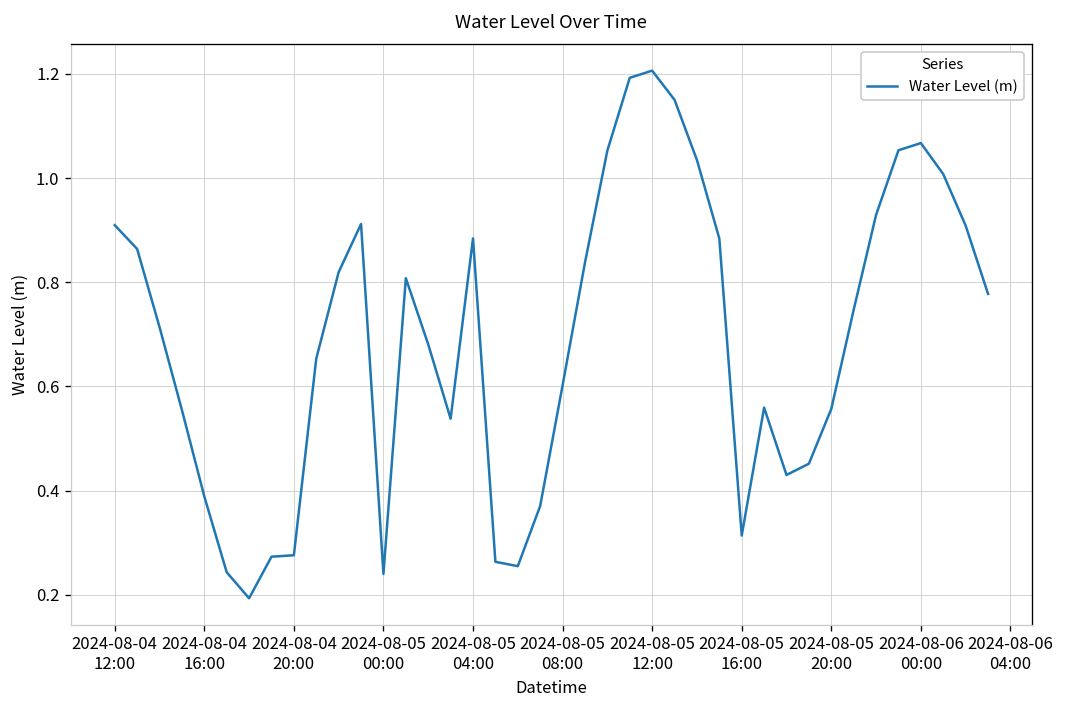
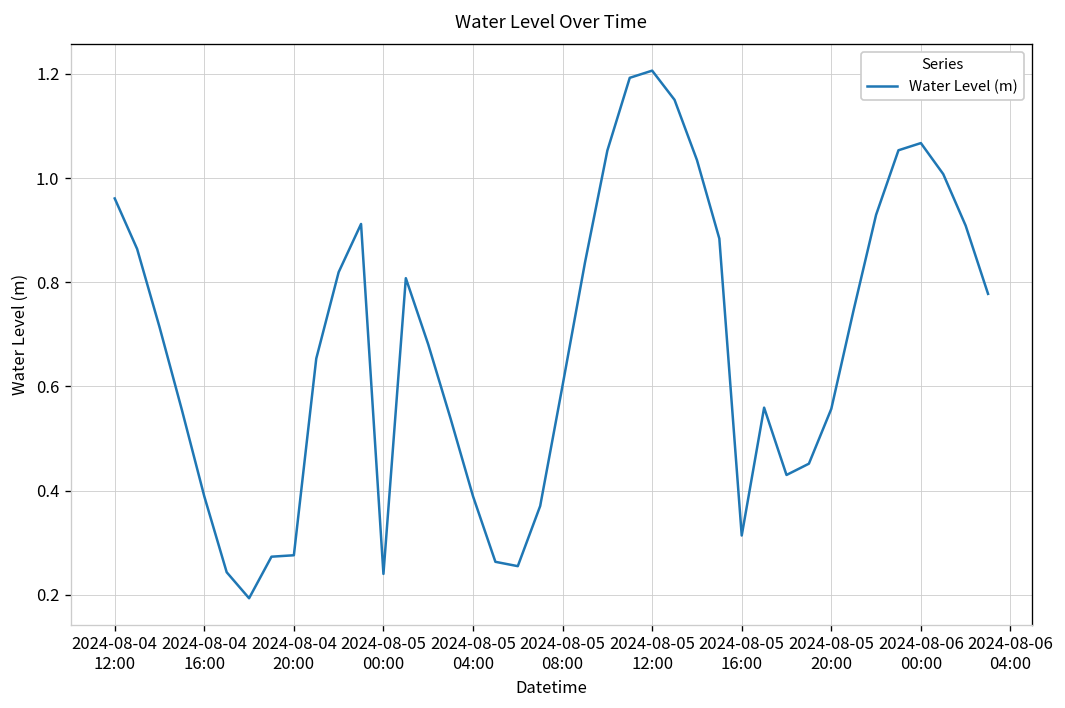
2024-08-04 12:00: 0.91 -> 0.96
2024-08-05 04:00: 0.88 -> 0.39
